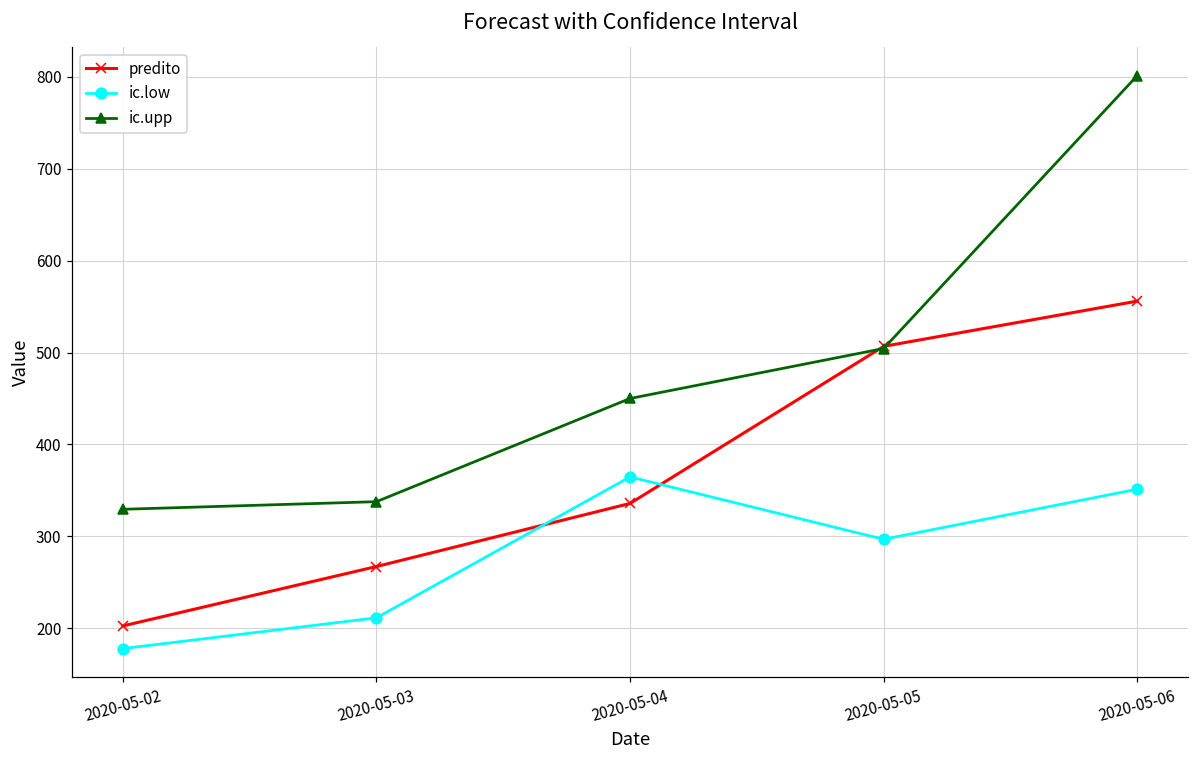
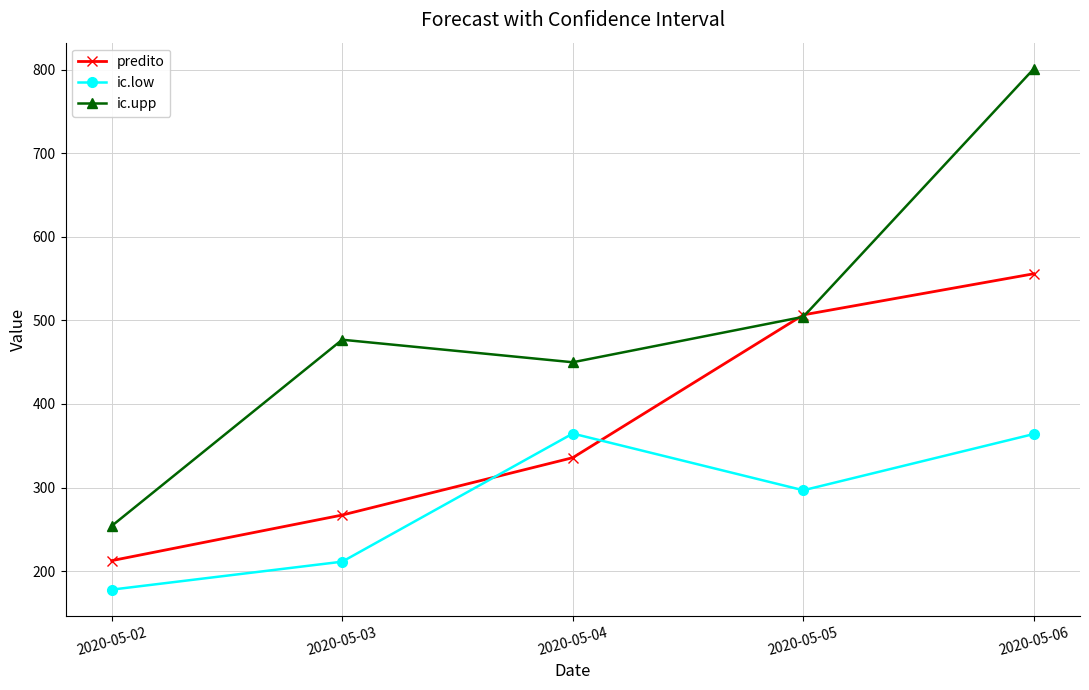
predito, 2020-05-02: 200 -> 210
ic.upp, 2020-05-02: 330 -> 250
ic.upp, 2020-05-03: 340 -> 480
ic.low, 2020-05-06: 350 -> 360
